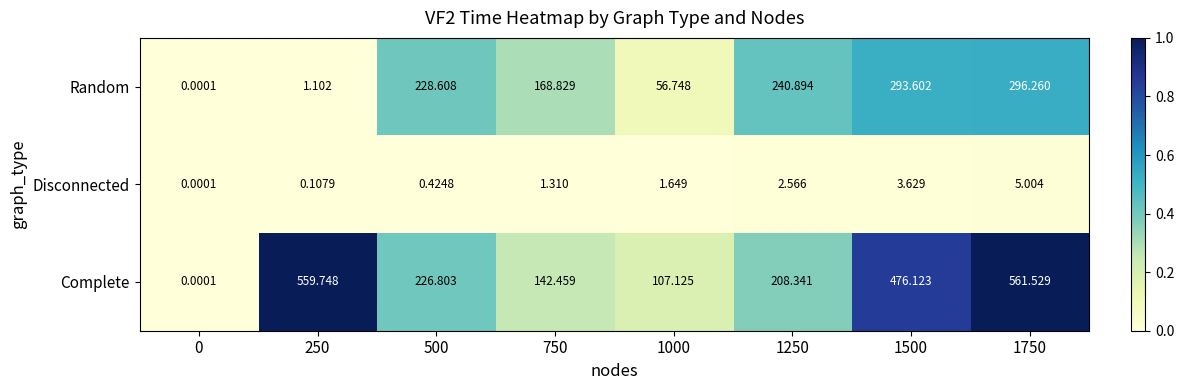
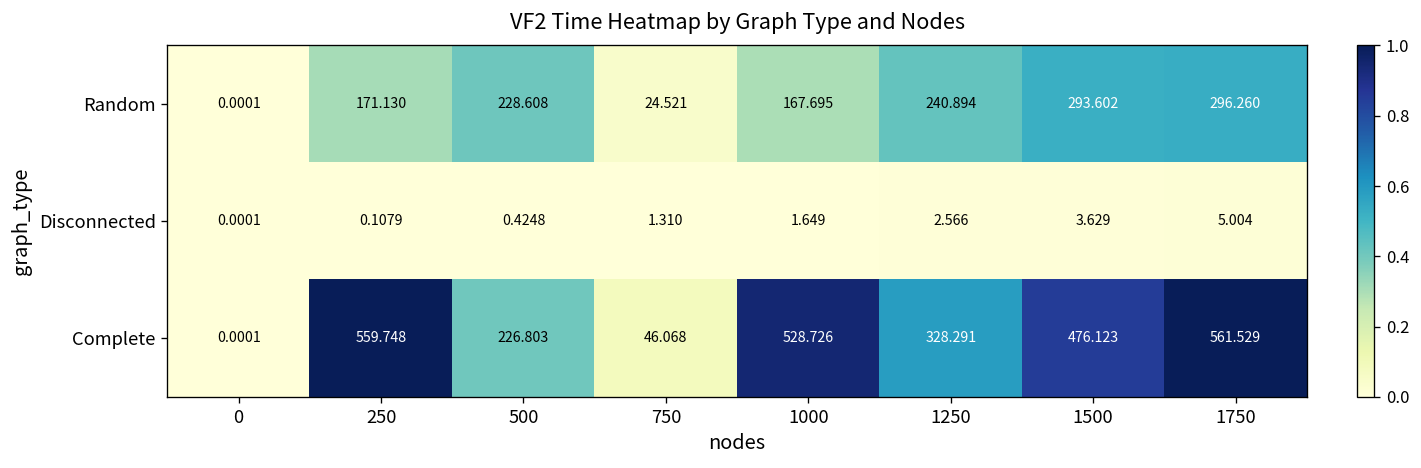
Random, 250: 1.102 -> 171.130
Random, 750: 168.829 -> 24.521
Random, 1000: 56.748 -> 167.695
Complete, 750: 142.459 -> 46.068
Complete, 1000: 107.125 -> 528.726
Complete, 1250: 208.341 -> 328.291
